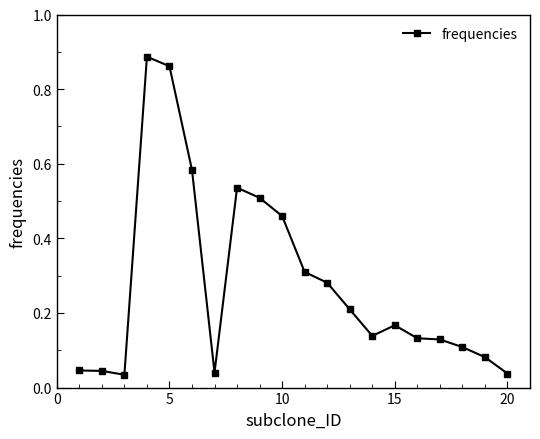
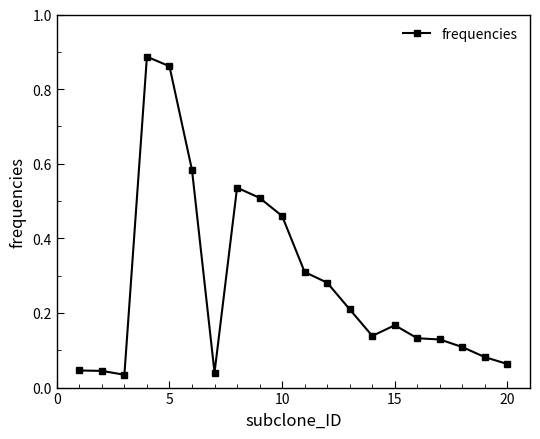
20: 0.04 -> 0.06
